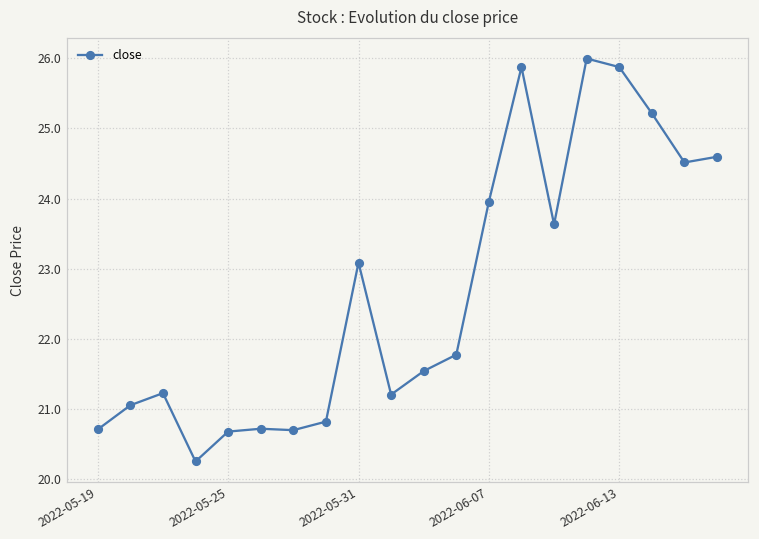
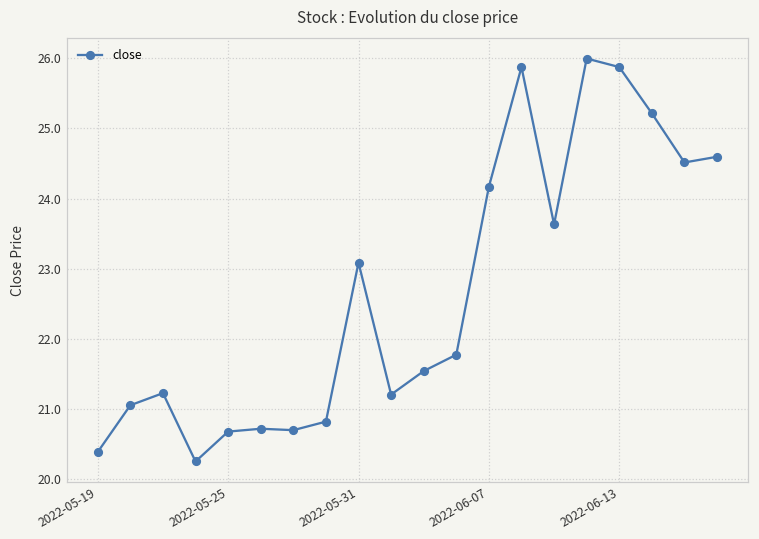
2022-05-19: 20.7 -> 20.4
2022-06-07: 24.0 -> 24.2
